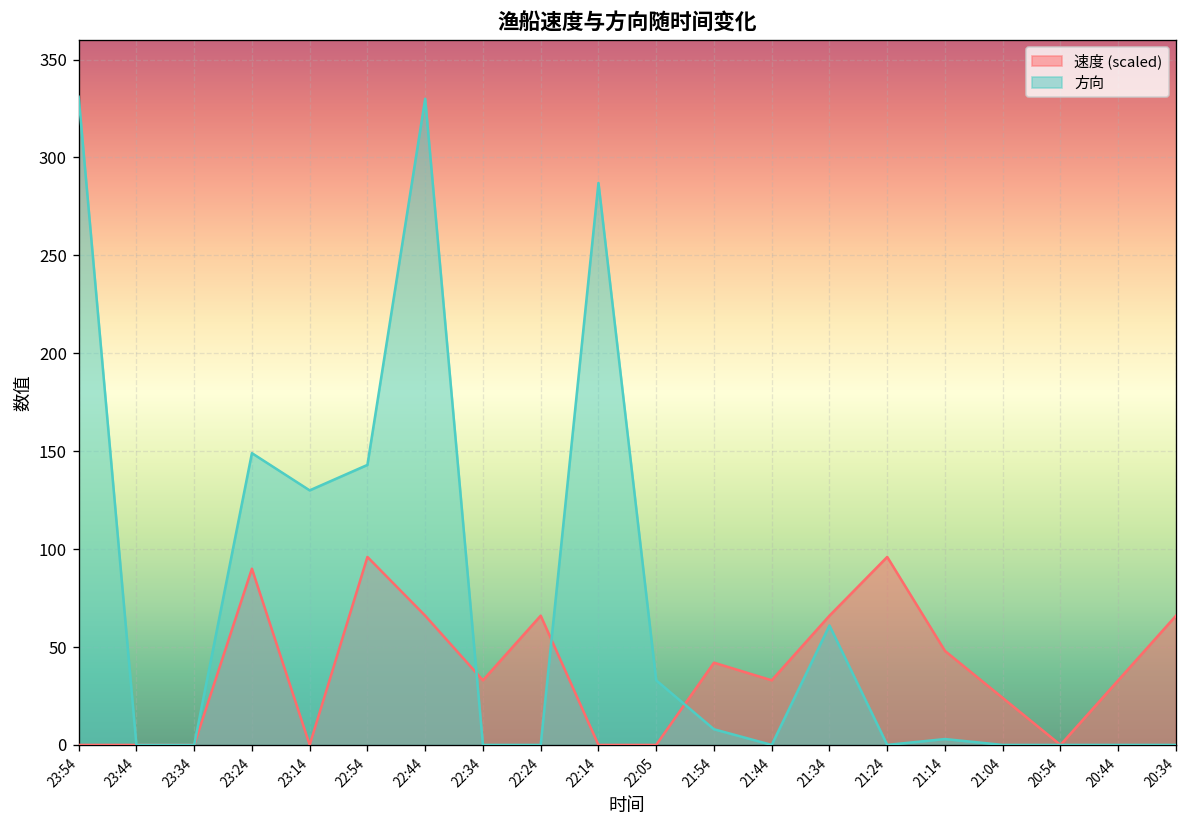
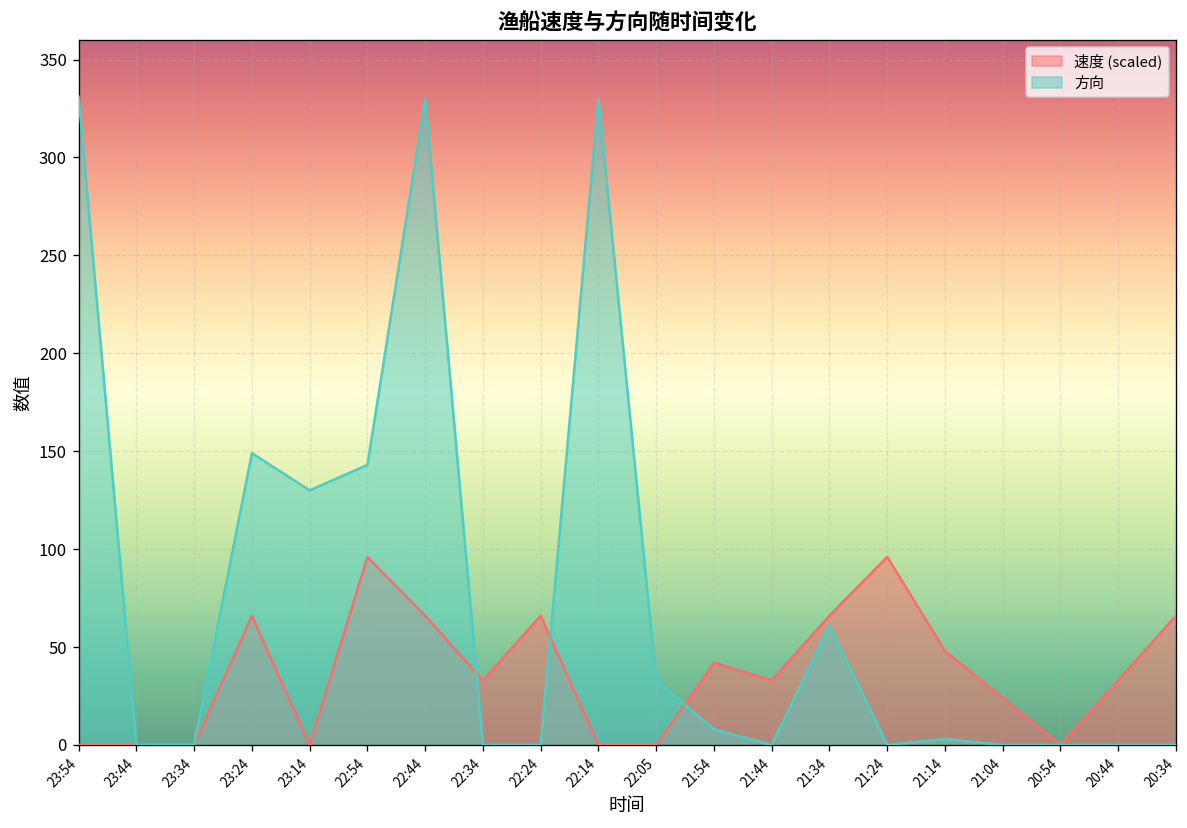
速度 (scaled), 23:24: 90 -> 66
方向, 22:14: 287 -> 330
